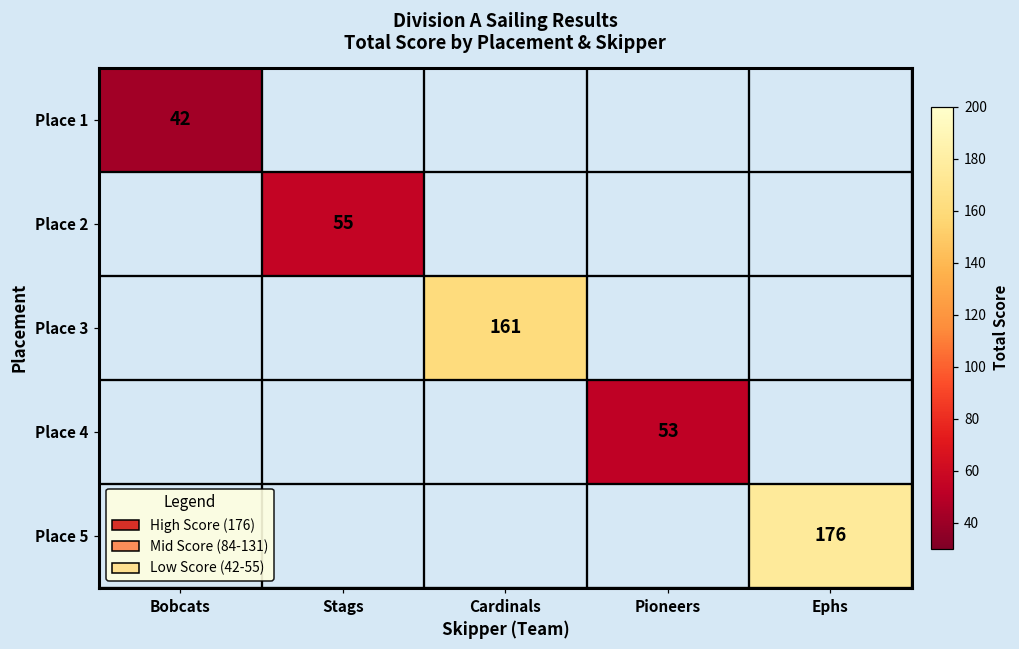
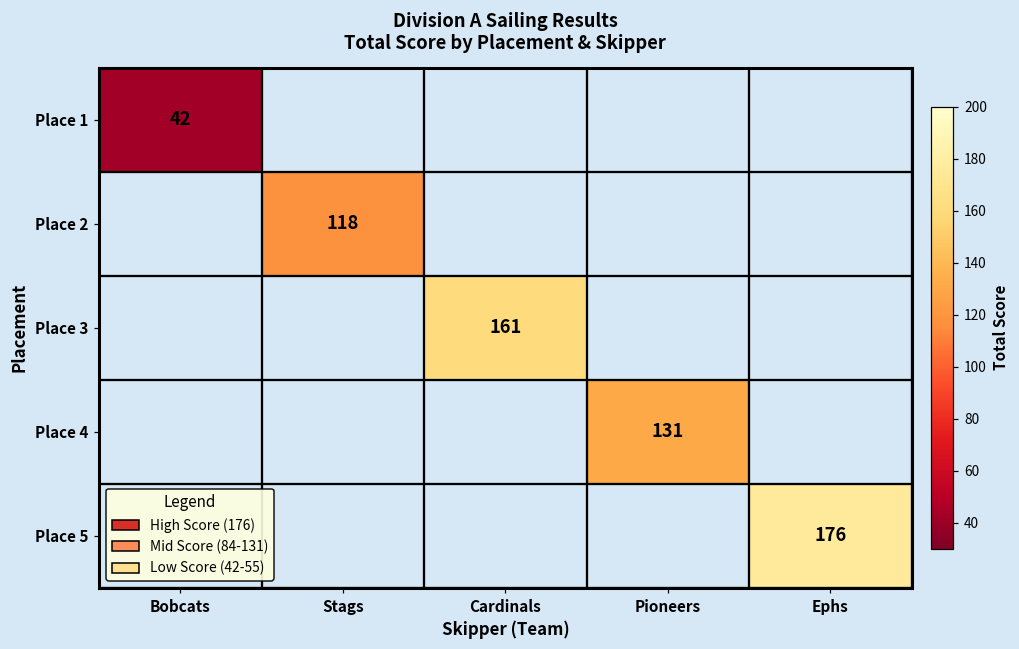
Place 2, Stags: 55 -> 118
Place 4, Pioneers: 53 -> 131
